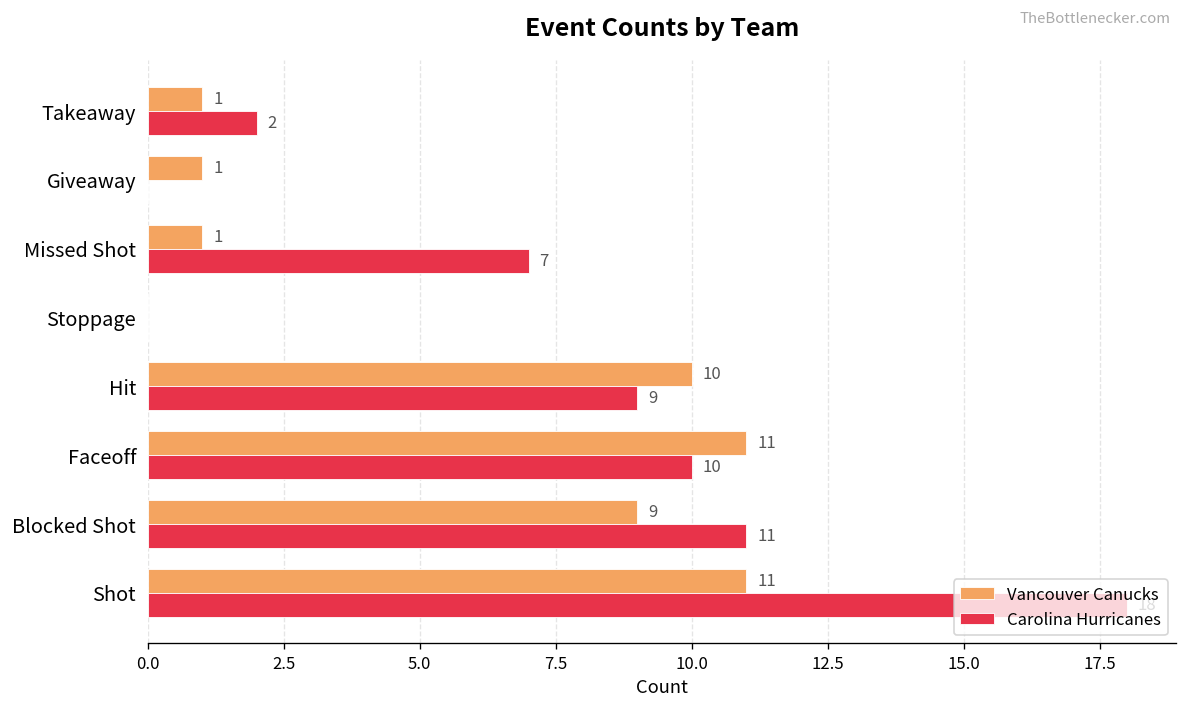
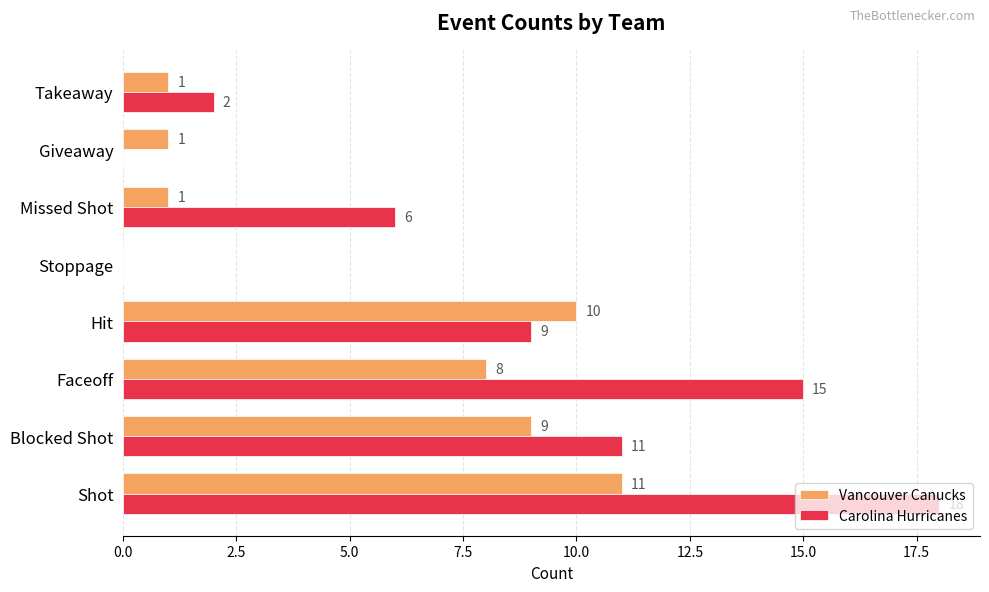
Carolina Hurricanes, Missed Shot: 7 -> 6
Vancouver Canucks, Faceoff: 11 -> 8
Carolina Hurricanes, Faceoff: 10 -> 15
